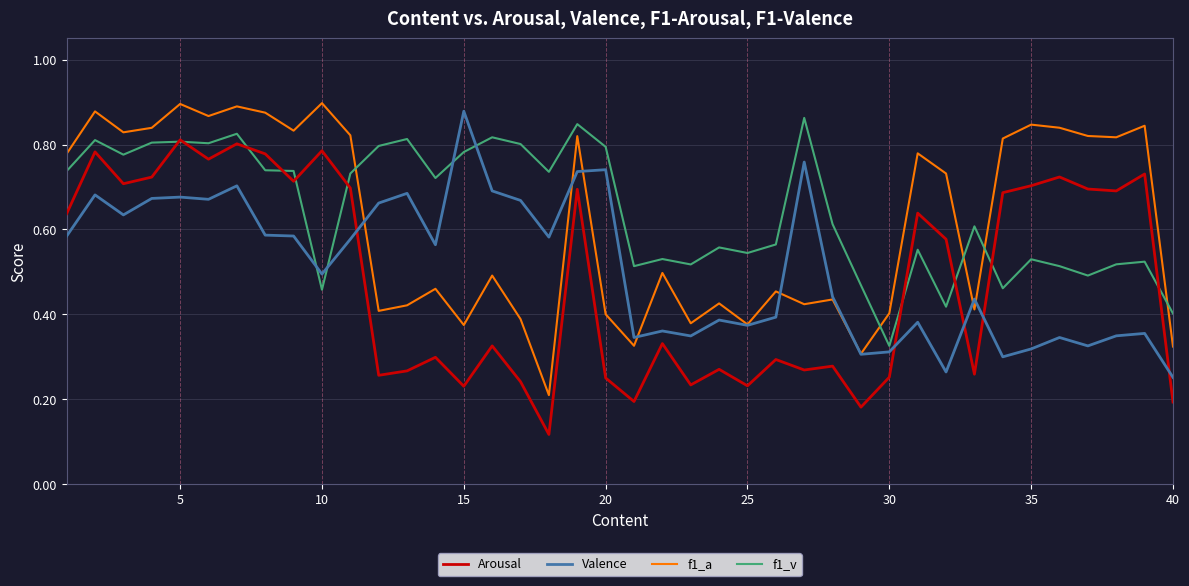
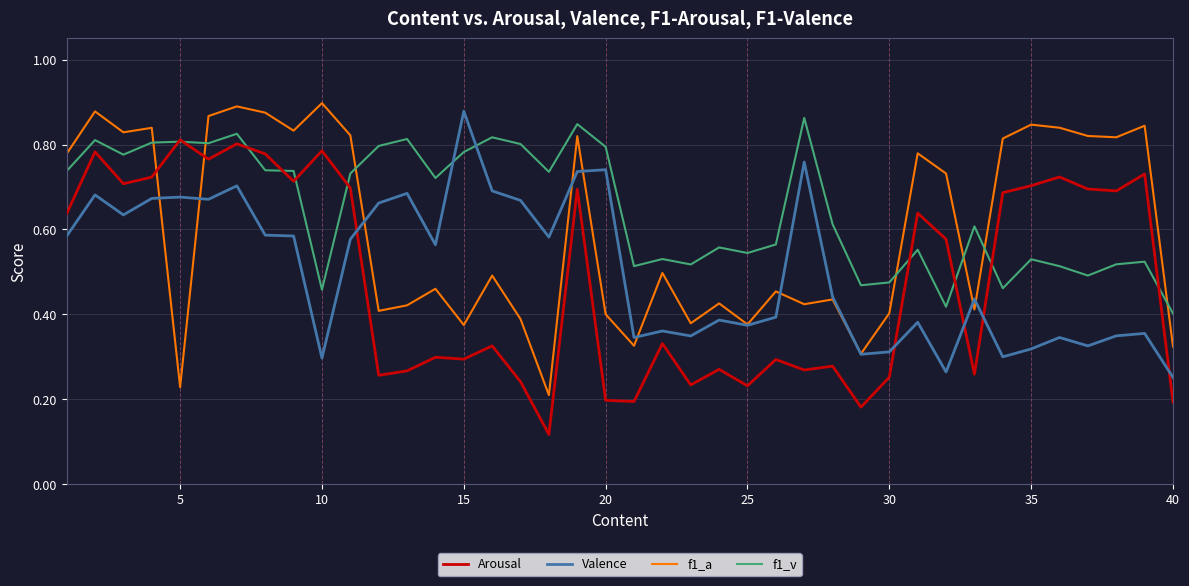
f1_a, 5: 0.90 -> 0.23
Valence, 10: 0.49 -> 0.30
Arousal, 15: 0.23 -> 0.29
Arousal, 20: 0.25 -> 0.20
f1_v, 30: 0.33 -> 0.48
